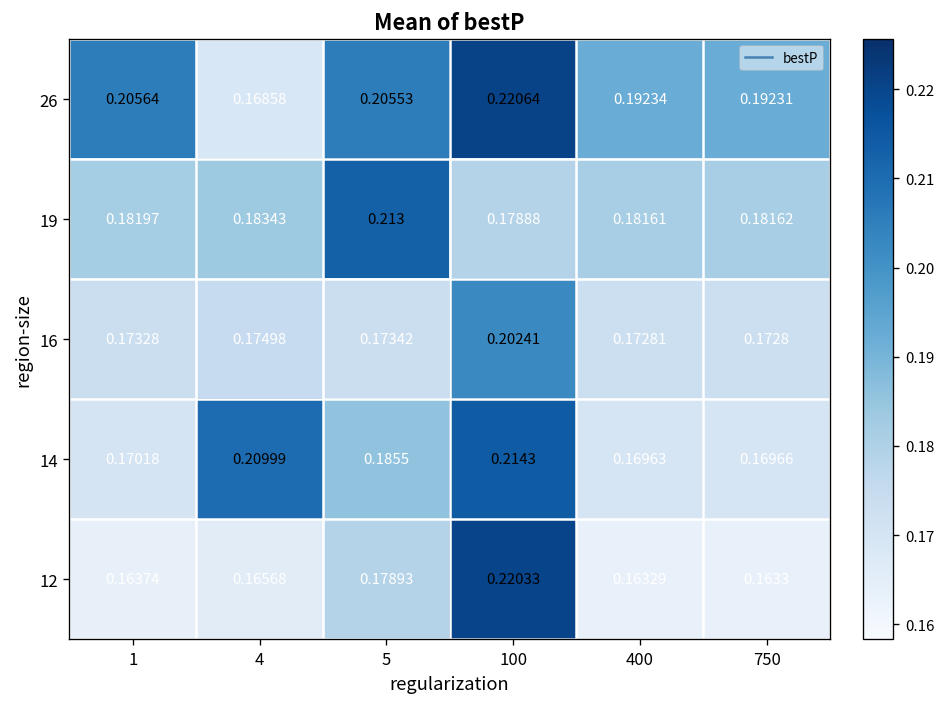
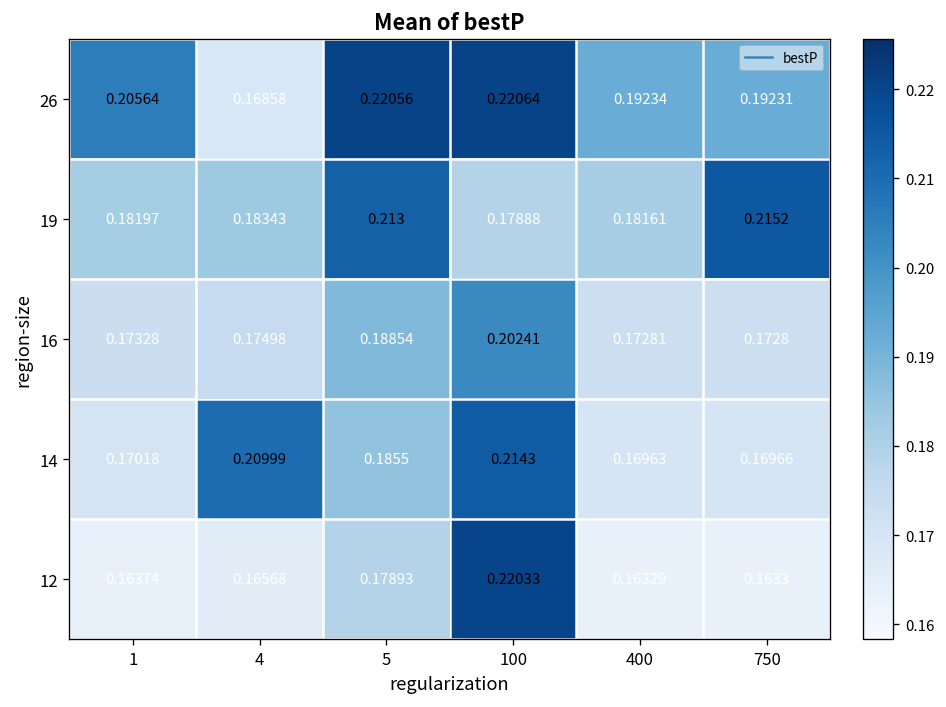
26, 5: 0.20553 -> 0.22056
19, 750: 0.18162 -> 0.2152
16, 5: 0.17342 -> 0.18854
